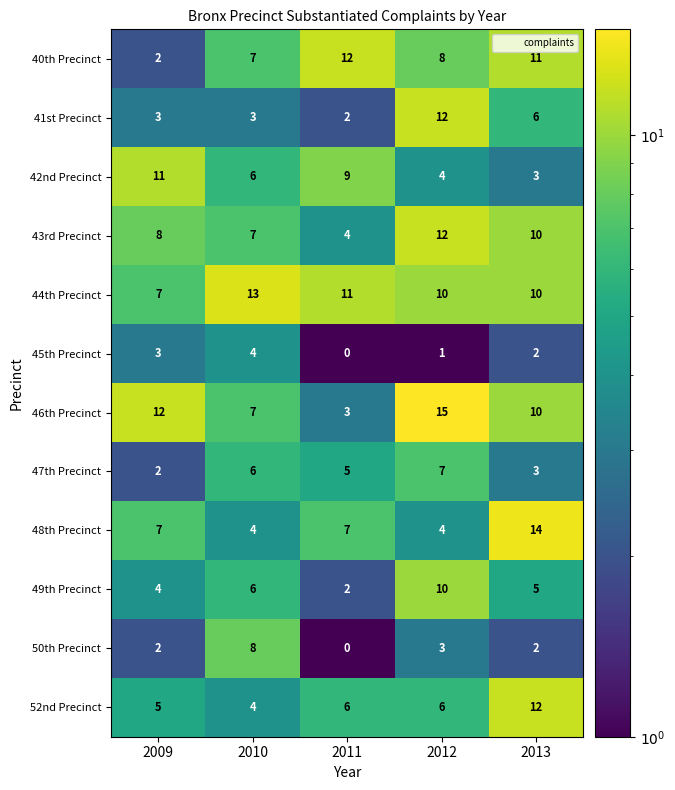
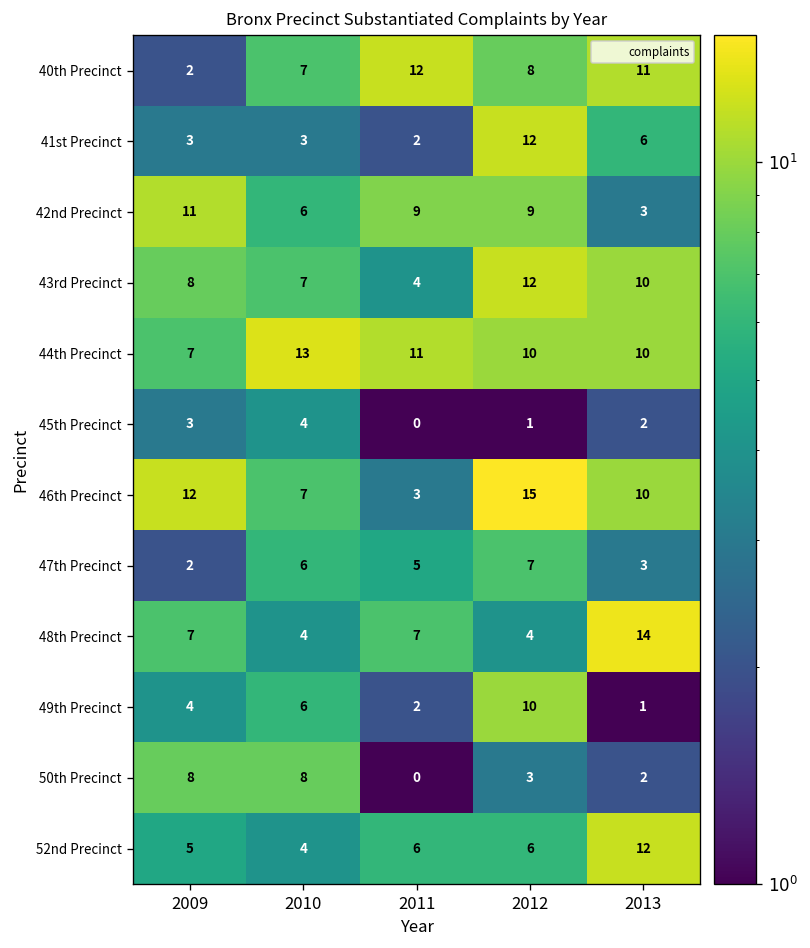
42nd Precinct, 2012: 4 -> 9
49th Precinct, 2013: 5 -> 1
50th Precinct, 2009: 2 -> 8
